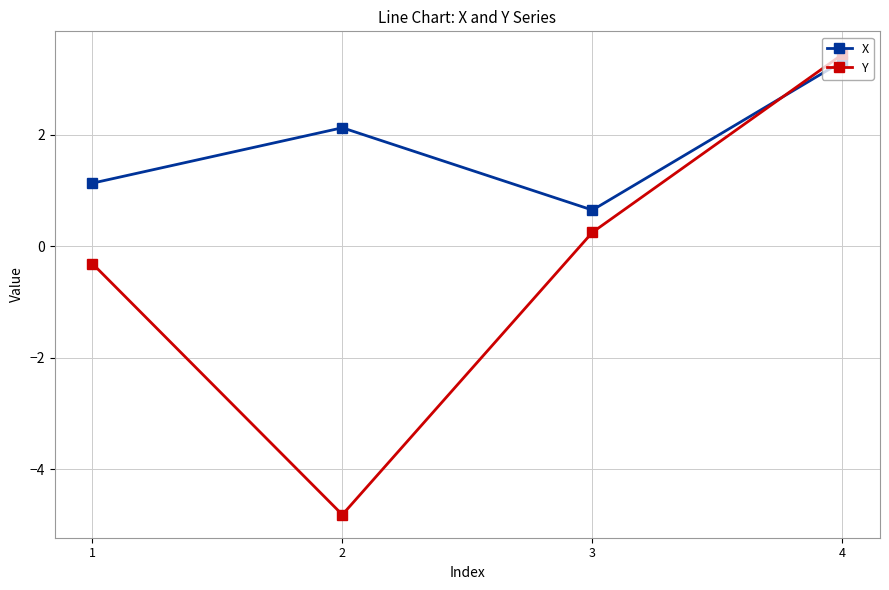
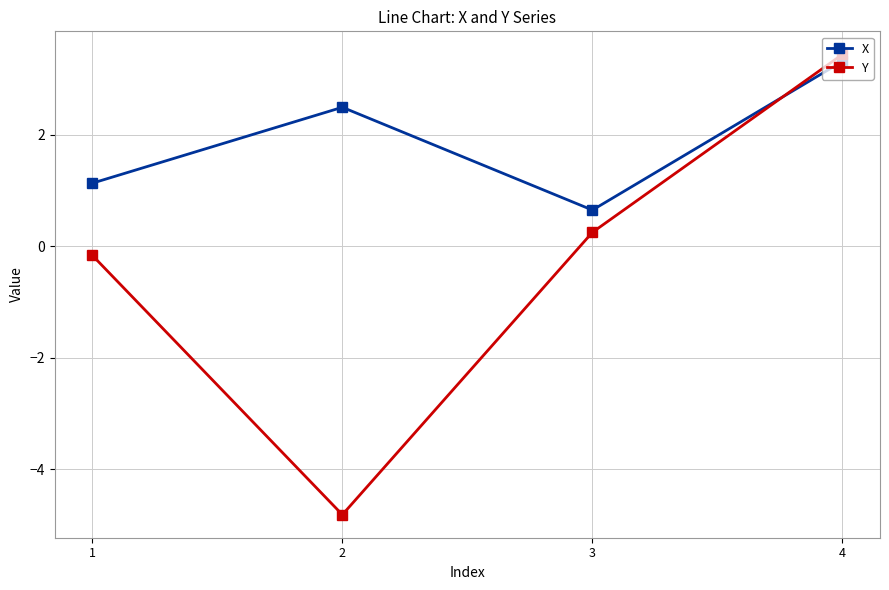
Y, 1: -0.3 -> -0.2
X, 2: 2.1 -> 2.5
